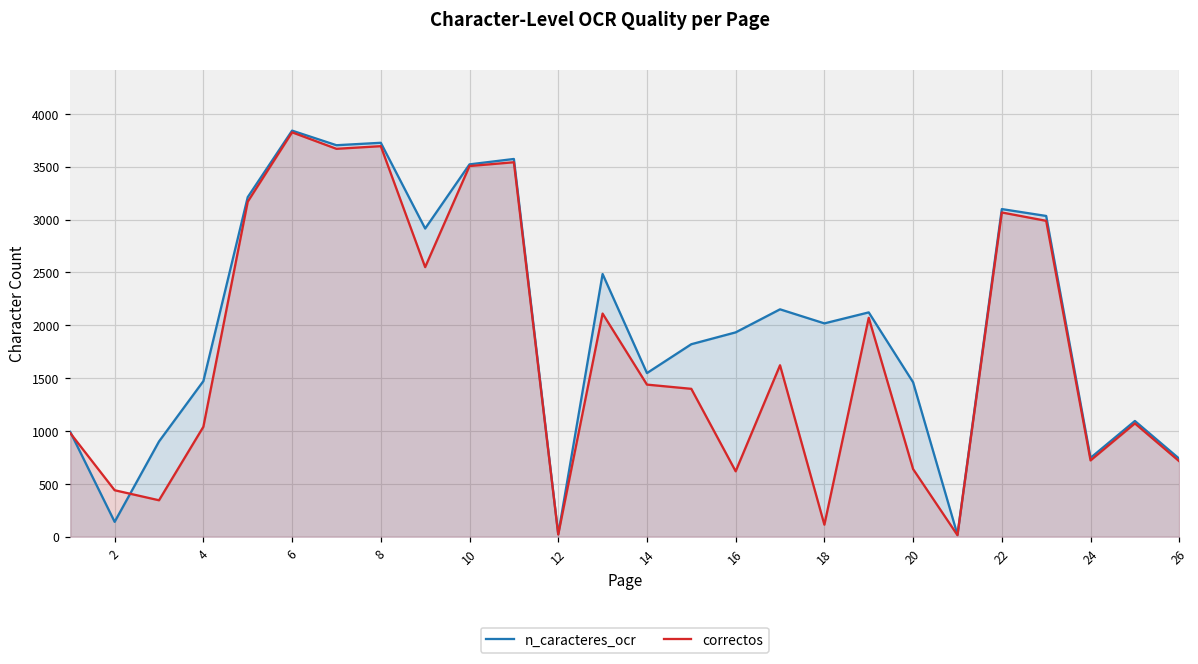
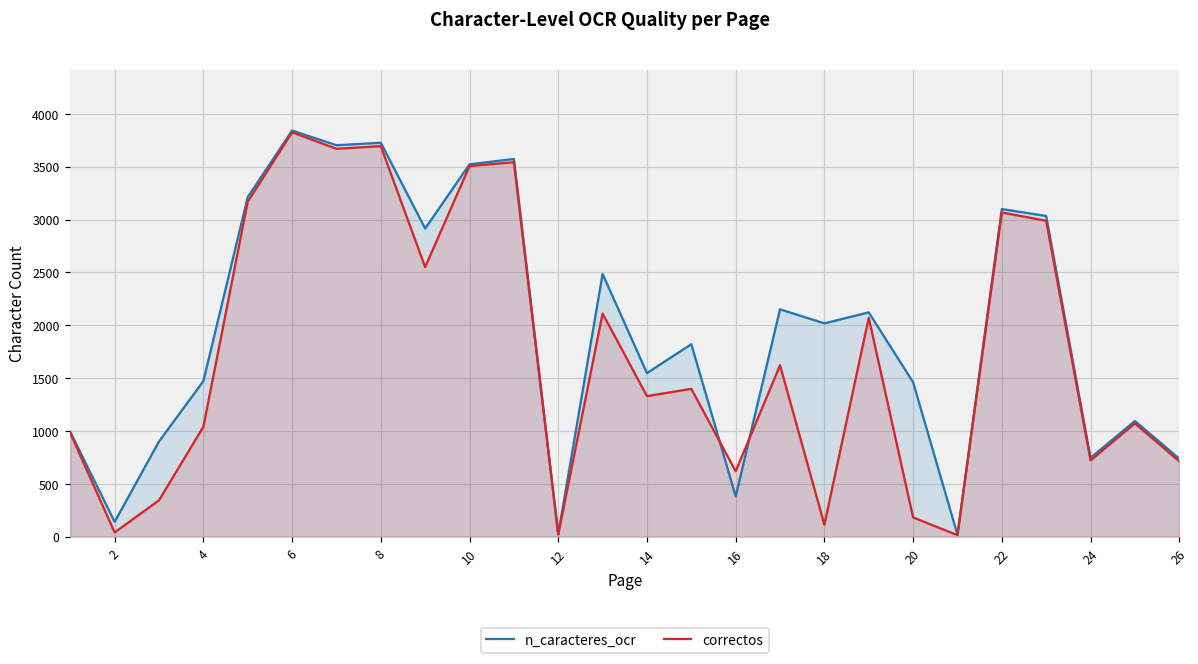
correctos, 2: 400 -> 0
correctos, 14: 1400 -> 1300
n_caracteres_ocr, 16: 1900 -> 400
correctos, 20: 600 -> 200
